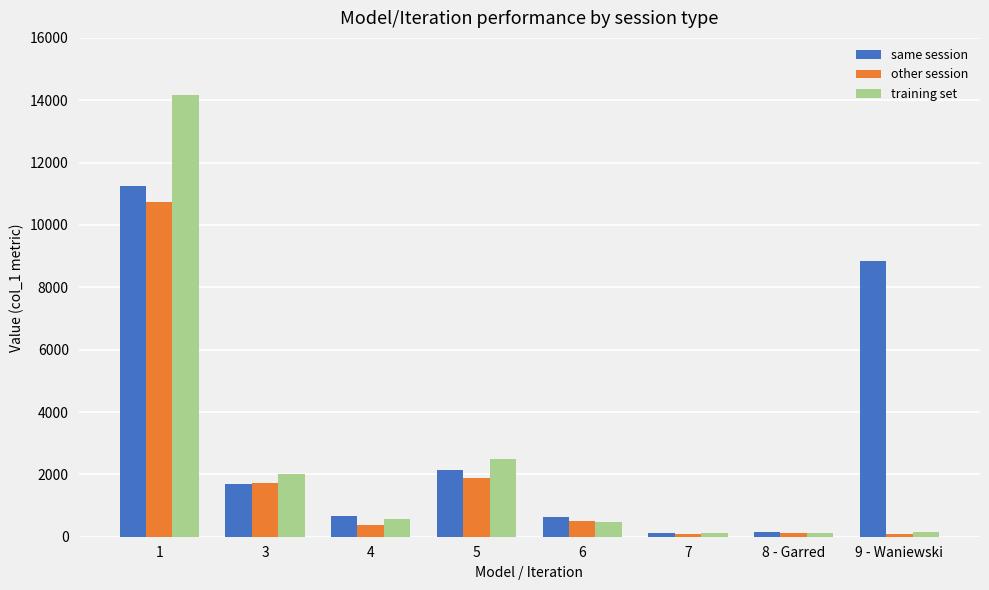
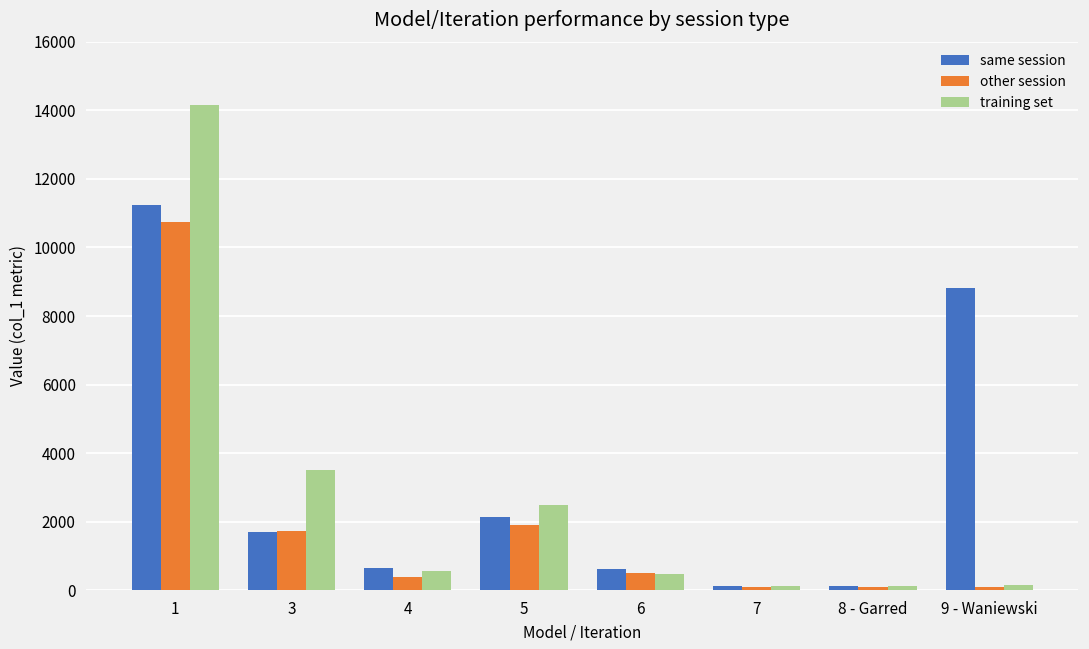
training set, 3: 2000 -> 3500
